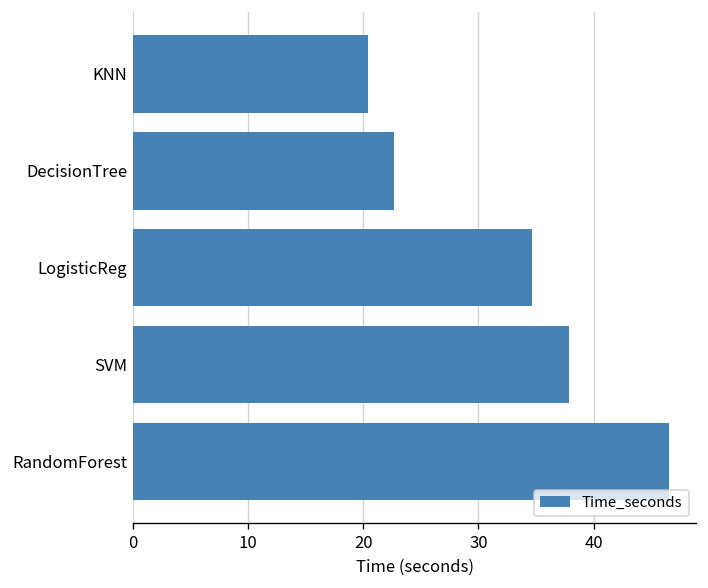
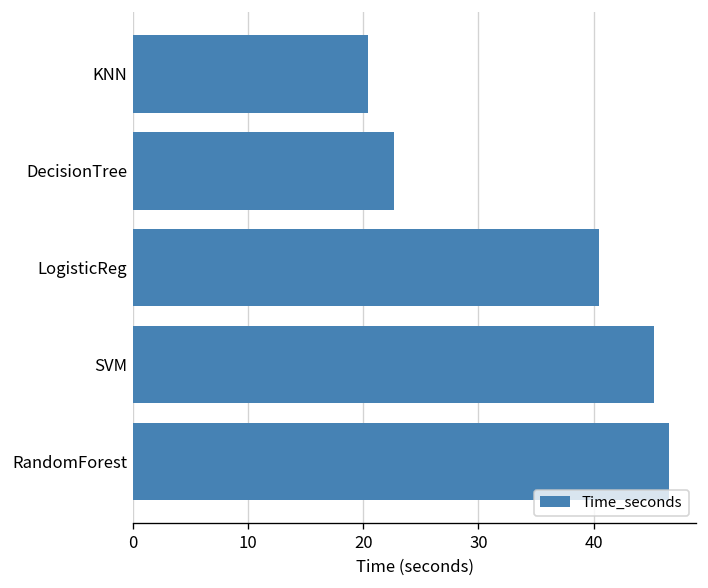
LogisticReg: 35 -> 40
SVM: 38 -> 45
